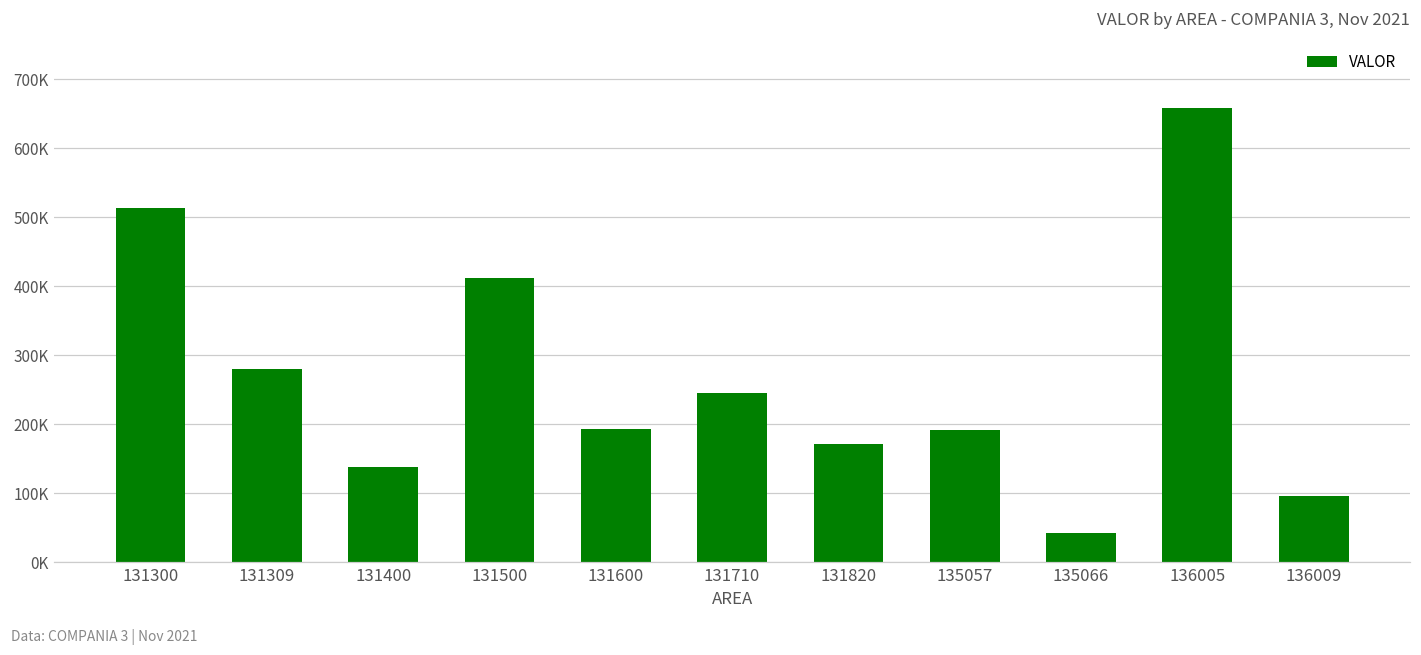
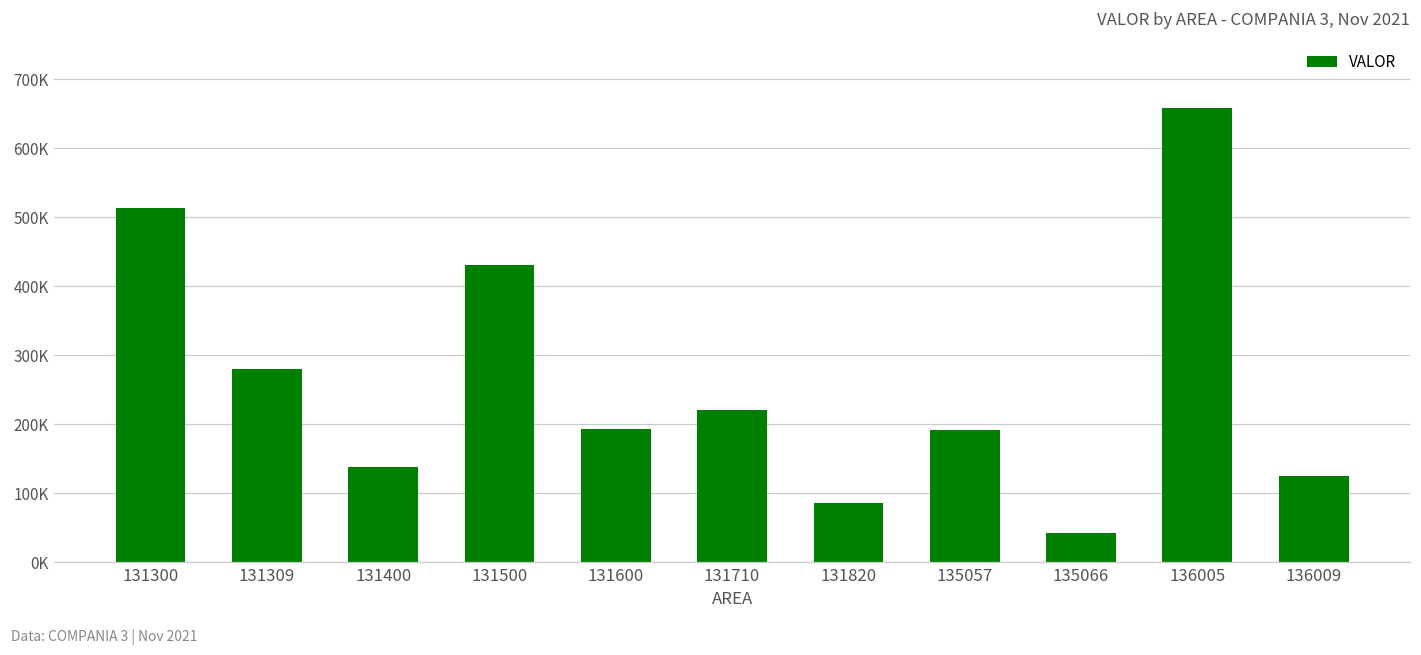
131500: 410000 -> 430000
131710: 250000 -> 220000
131820: 170000 -> 90000
136009: 100000 -> 120000
